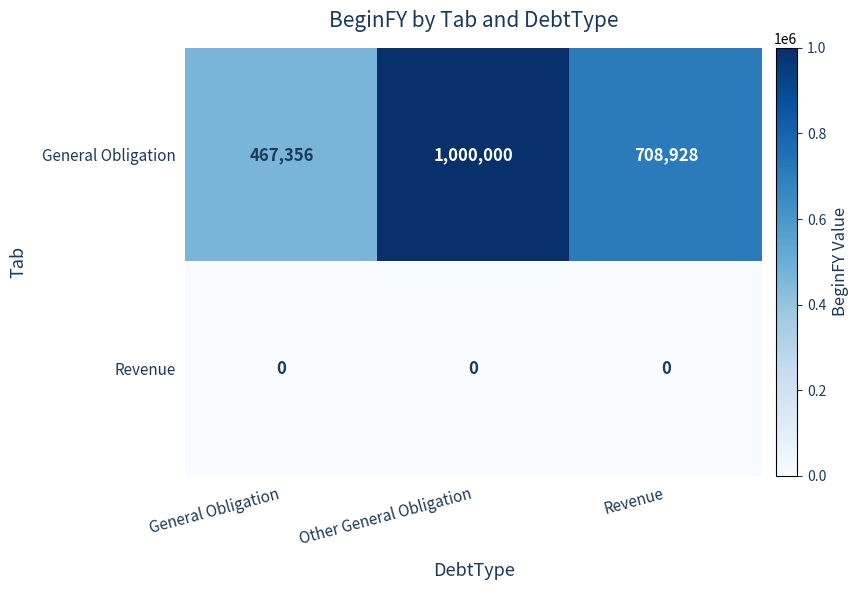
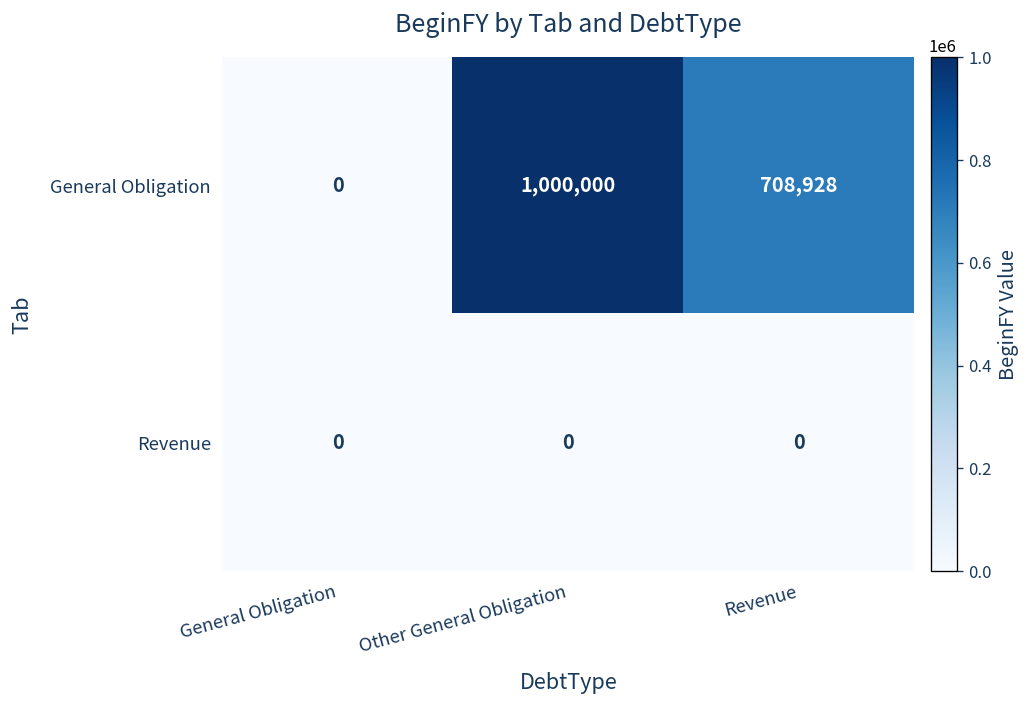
General Obligation, General Obligation: 467,356 -> 0
